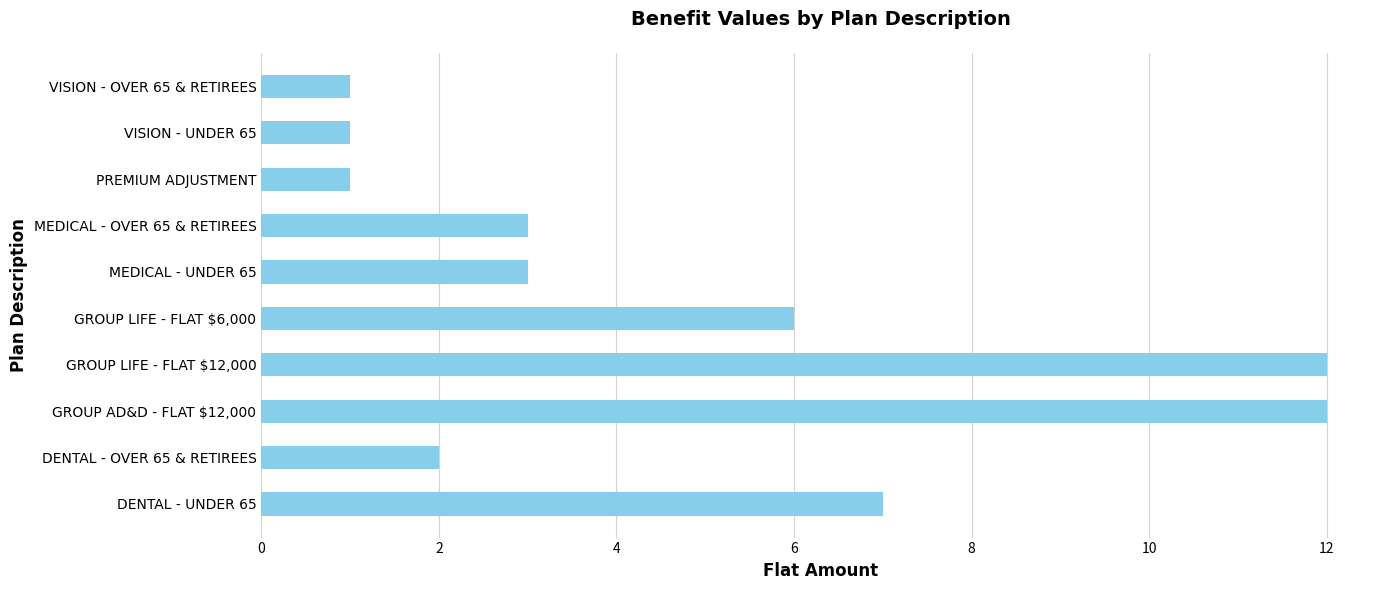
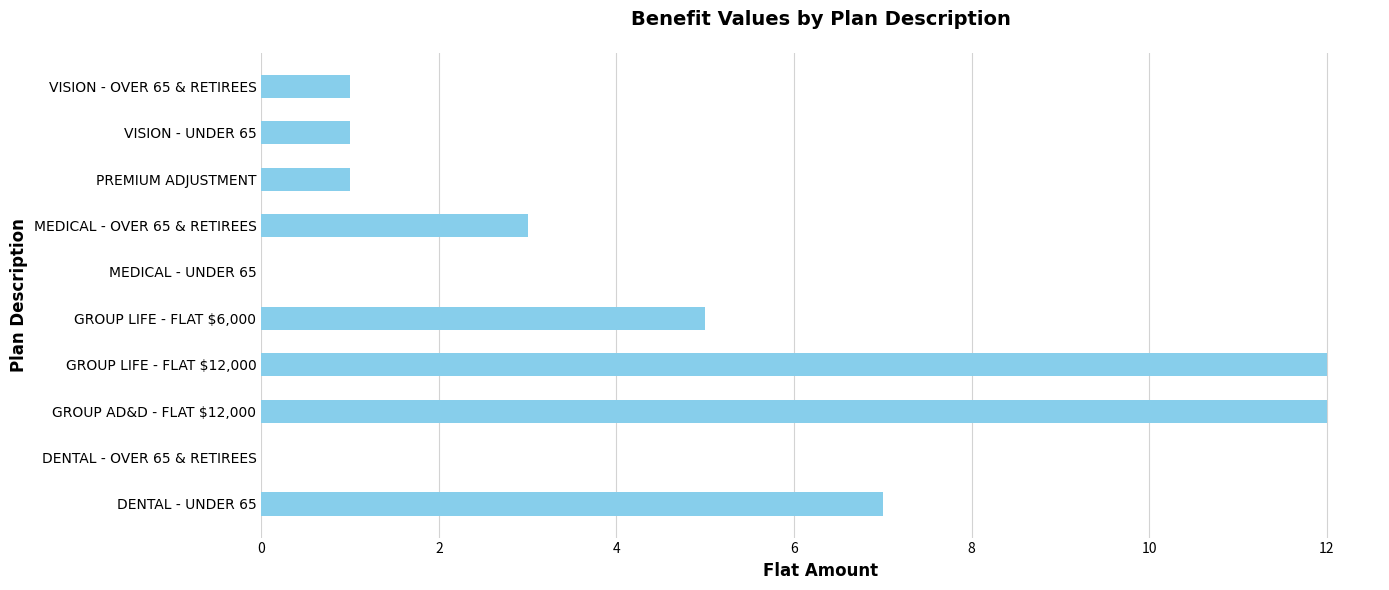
MEDICAL - UNDER 65: 3 -> 0
GROUP LIFE - FLAT $6,000: 6 -> 5
DENTAL - OVER 65 & RETIREES: 2 -> 0
